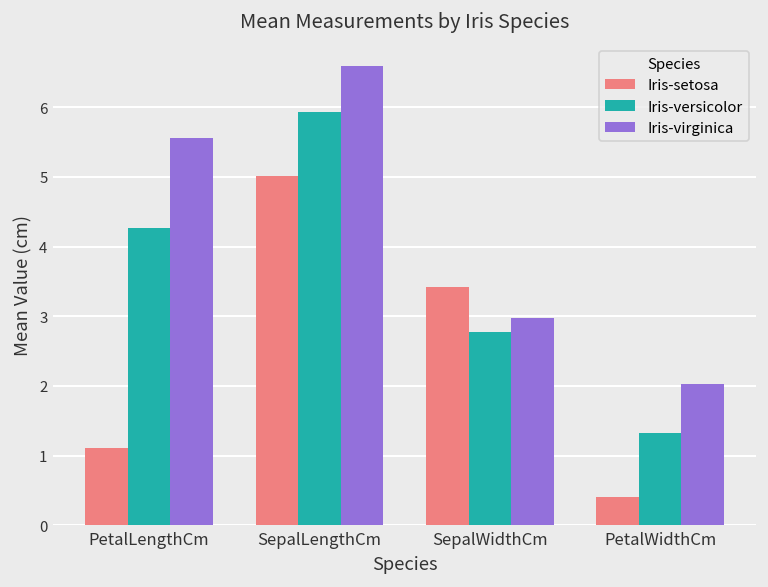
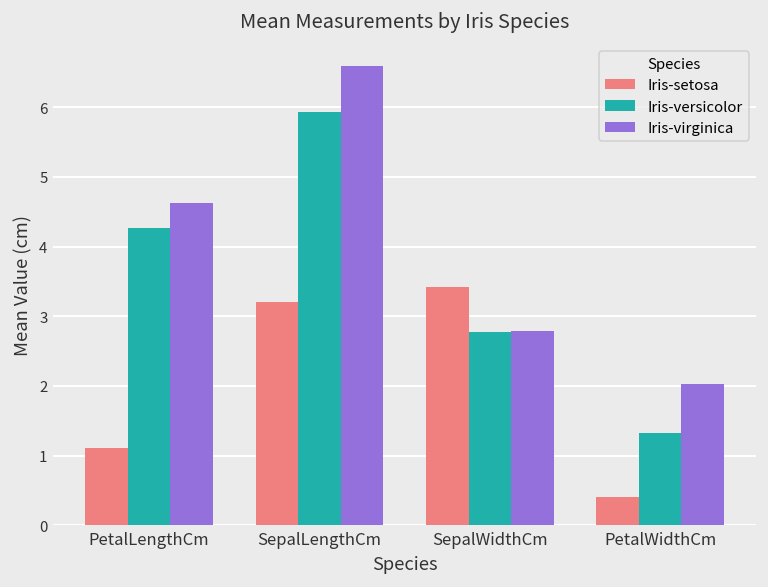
Iris-virginica, PetalLengthCm: 5.6 -> 4.6
Iris-setosa, SepalLengthCm: 5.0 -> 3.2
Iris-virginica, SepalWidthCm: 3.0 -> 2.8
